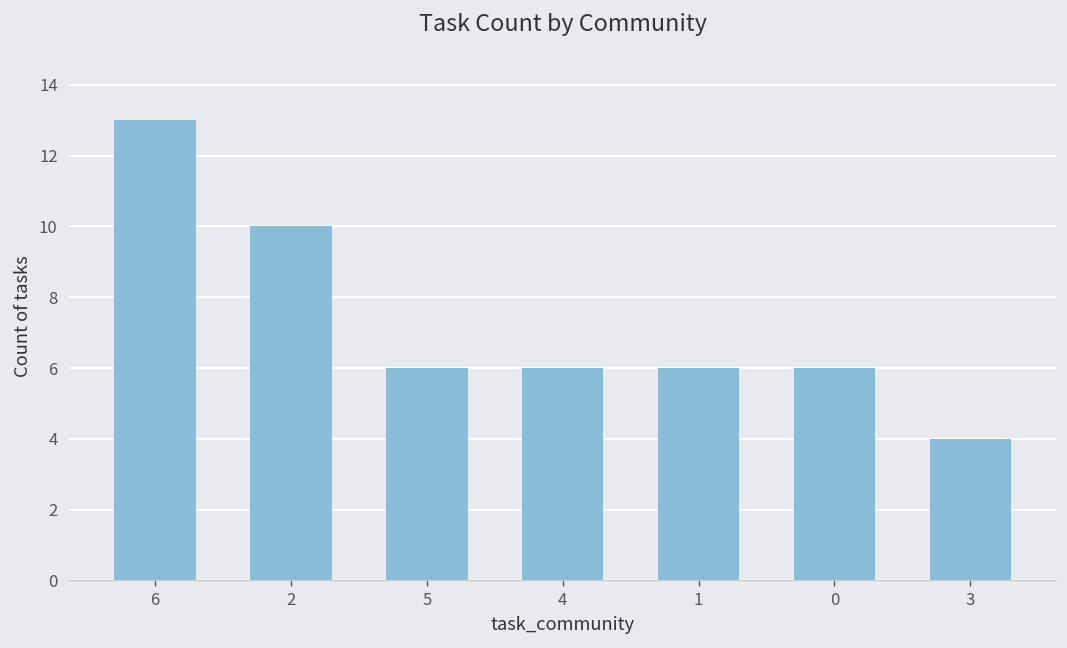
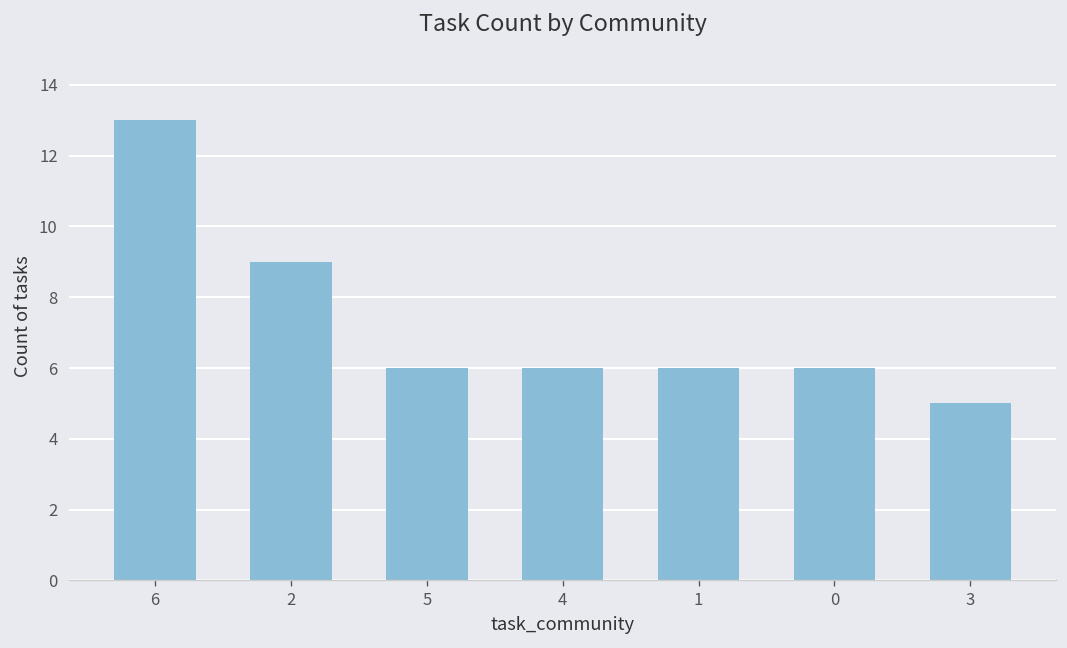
2: 10 -> 9
3: 4 -> 5
